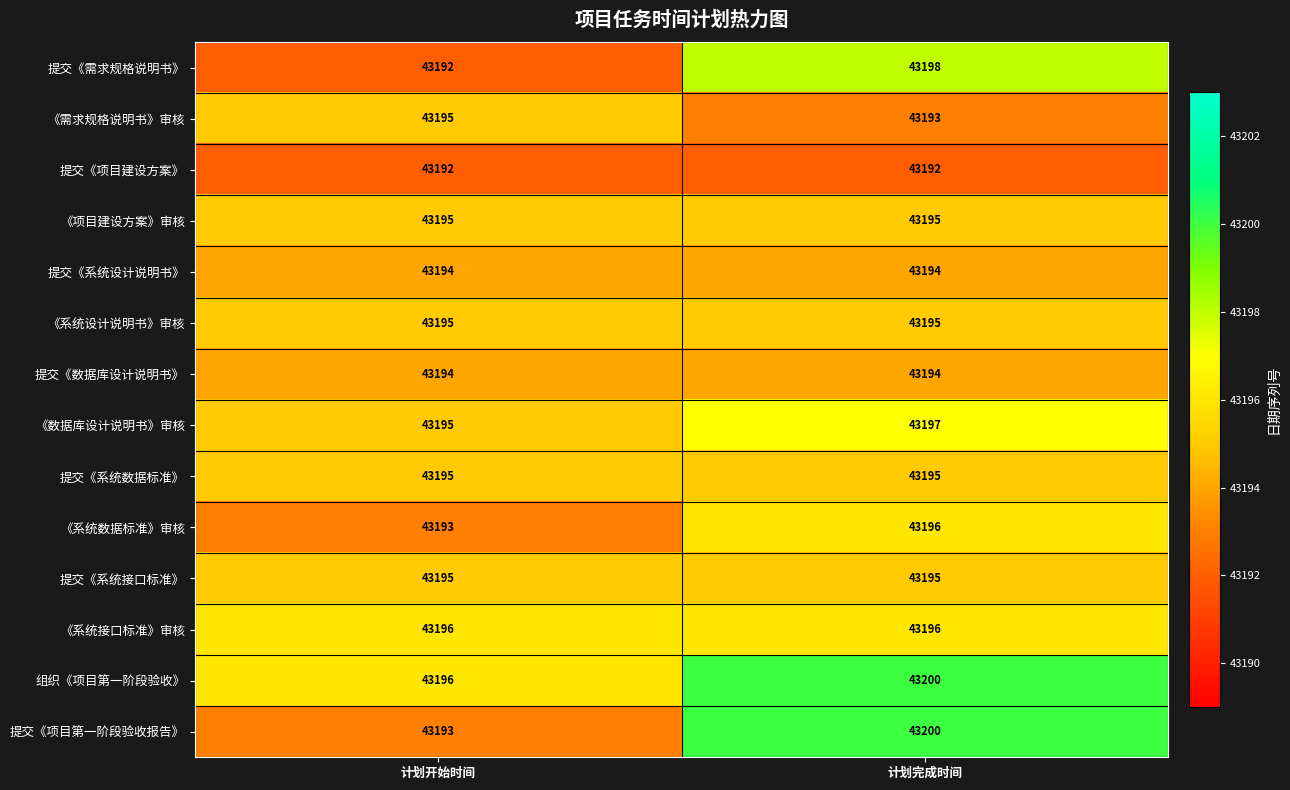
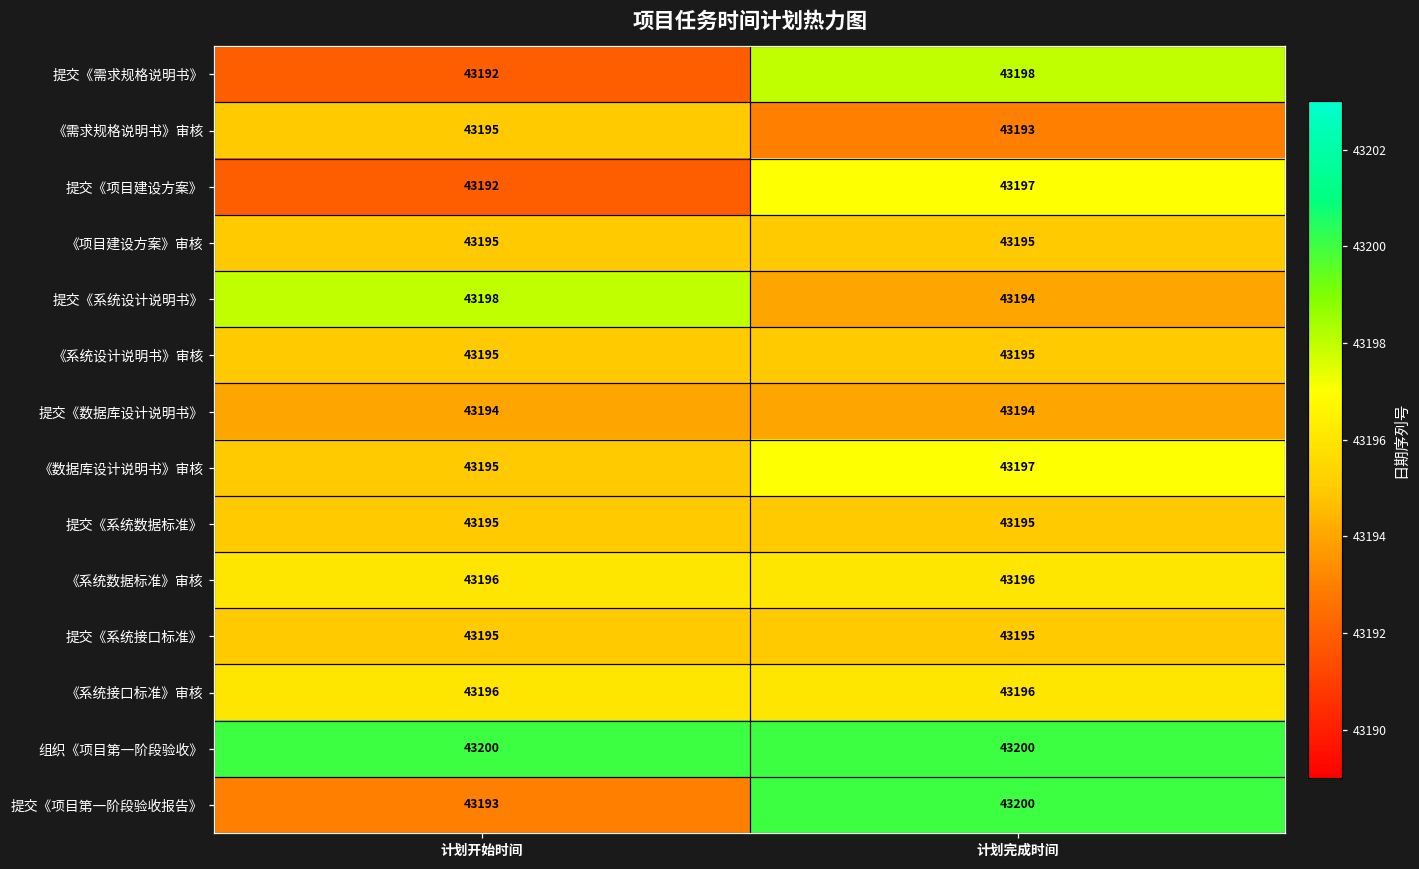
提交《项目建设方案》, 计划完成时间: 43192 -> 43197
提交《系统设计说明书》, 计划开始时间: 43194 -> 43198
《系统数据标准》审核, 计划开始时间: 43193 -> 43196
组织《项目第一阶段验收》, 计划开始时间: 43196 -> 43200
